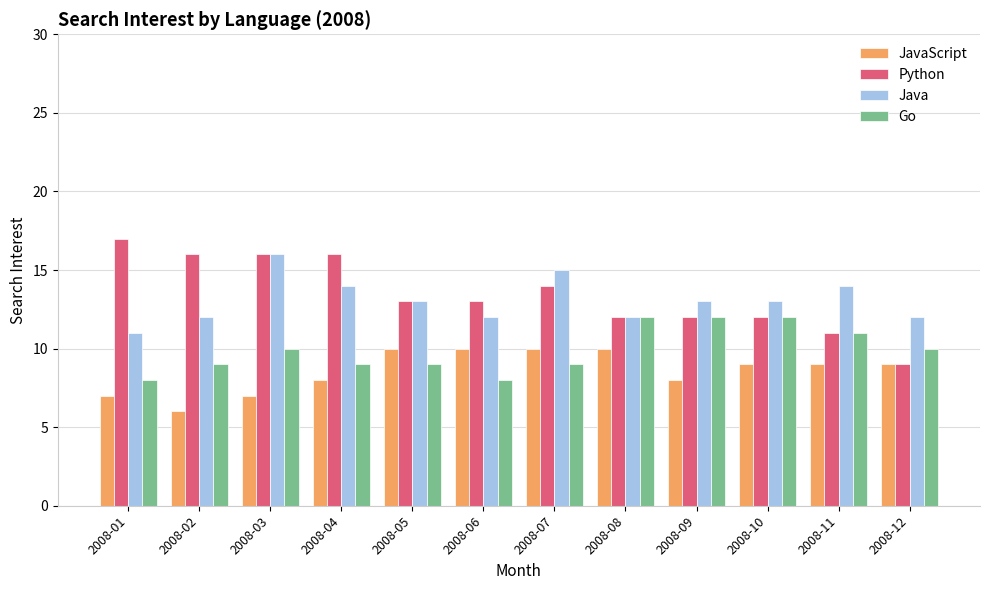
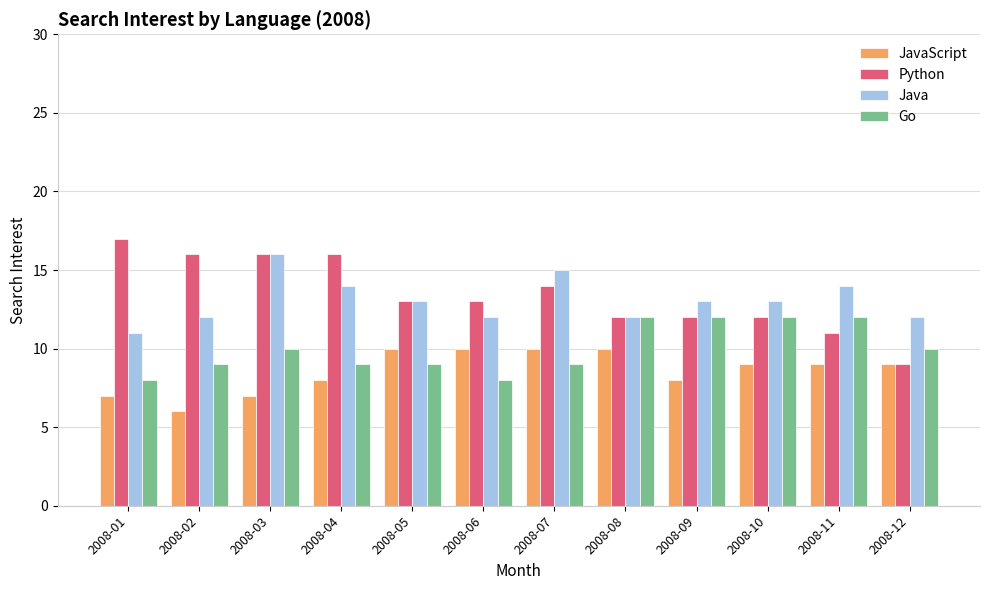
Go, 2008-11: 11 -> 12
